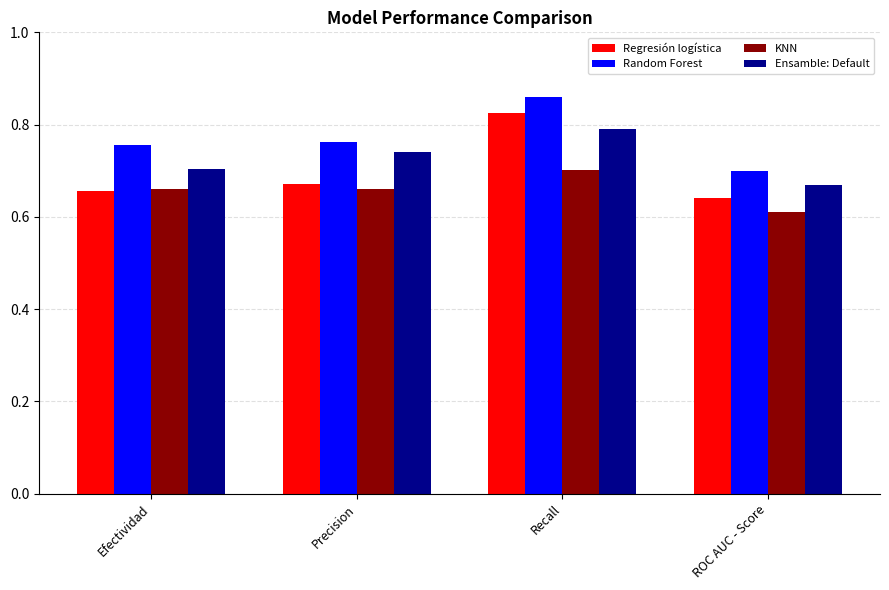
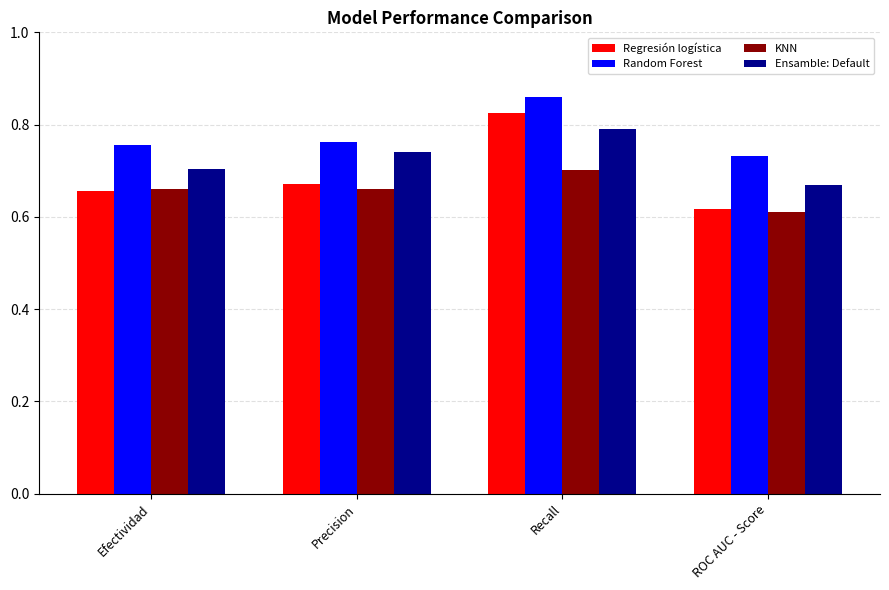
Regresión logística, ROC AUC - Score: 0.64 -> 0.62
Random Forest, ROC AUC - Score: 0.70 -> 0.73
